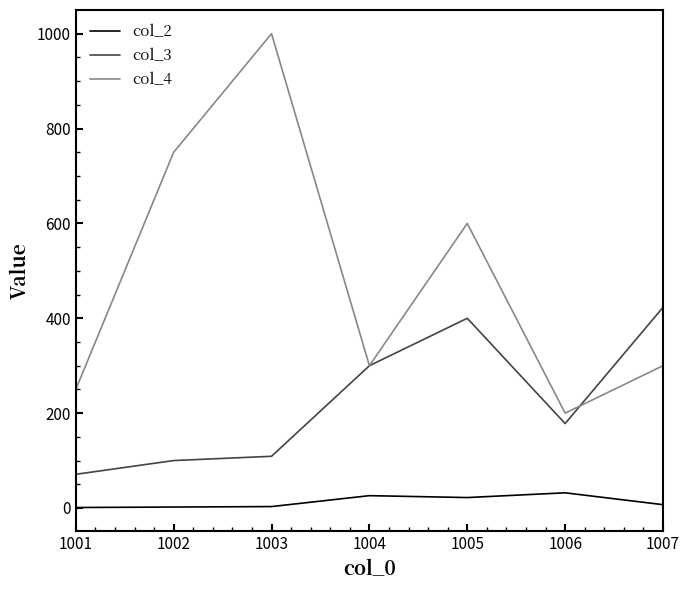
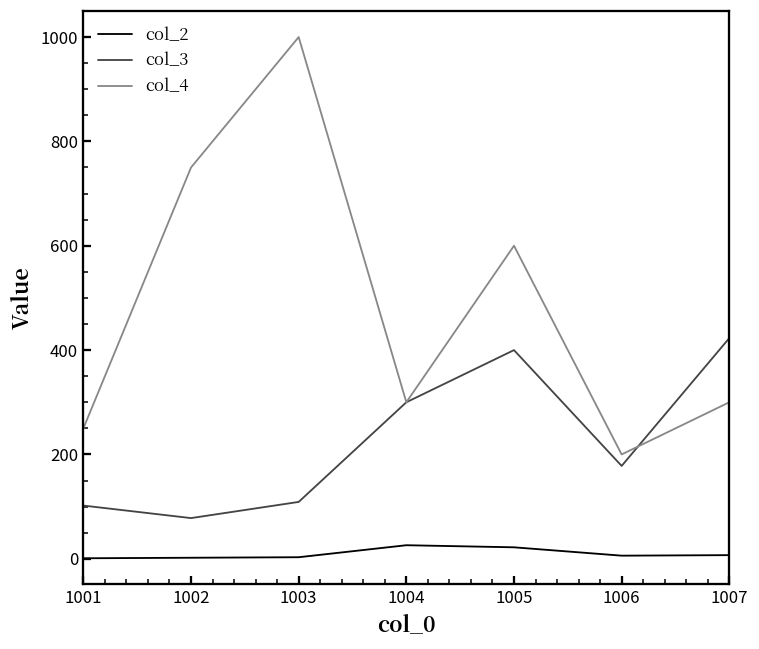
col_3, 1001: 70 -> 100
col_3, 1002: 100 -> 80
col_2, 1006: 30 -> 10
